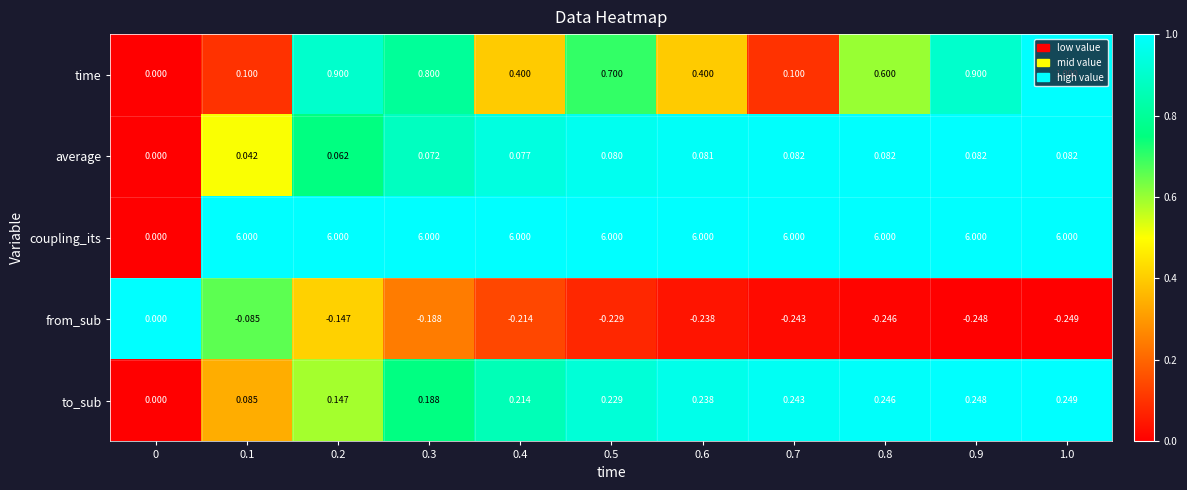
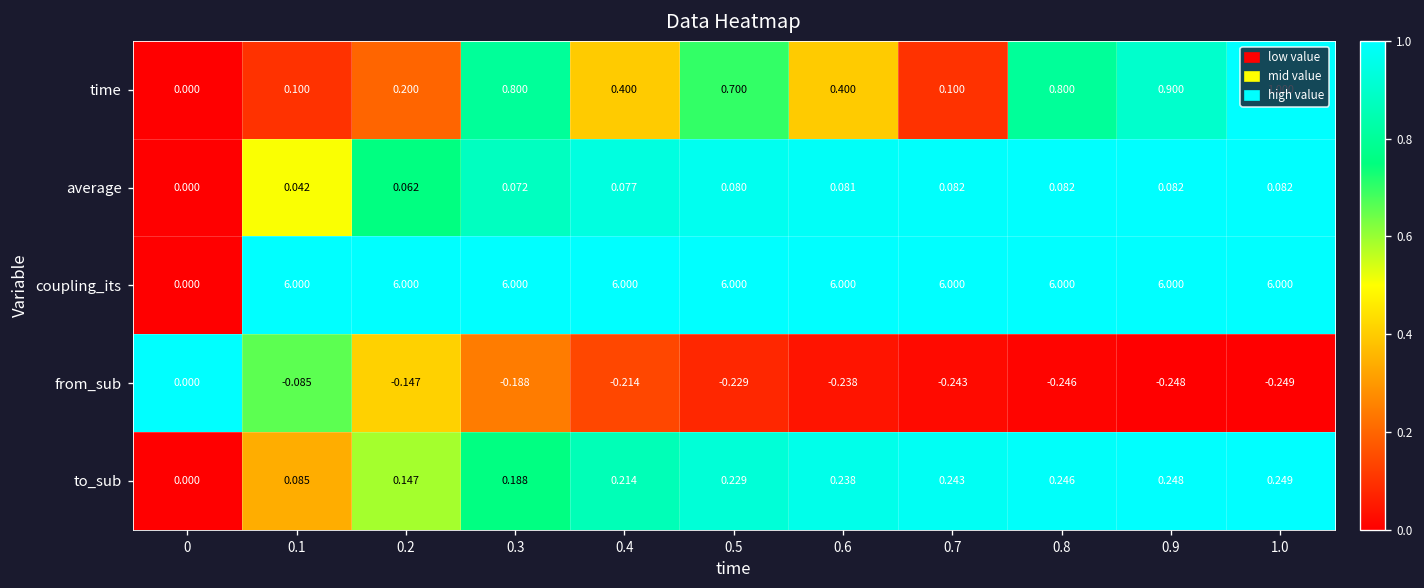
time, 0.2: 0.900 -> 0.200
time, 0.8: 0.600 -> 0.800
